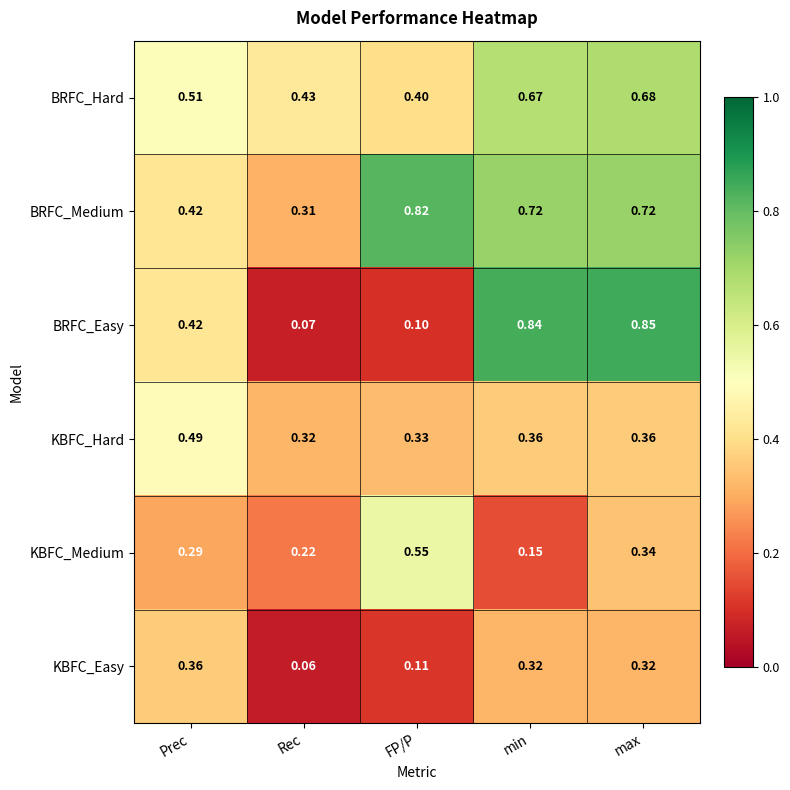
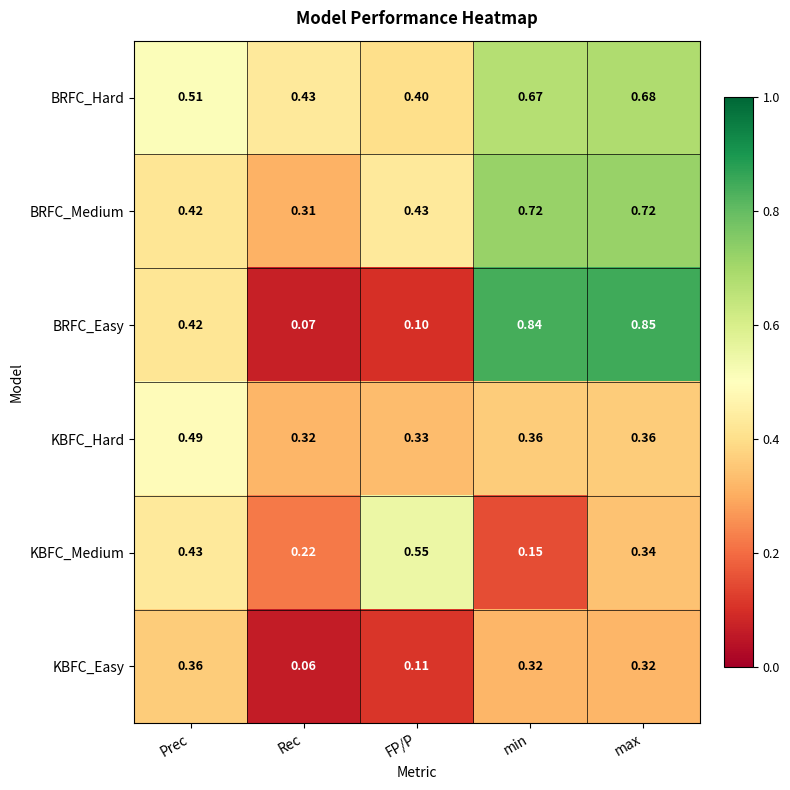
BRFC_Medium, FP/P: 0.82 -> 0.43
KBFC_Medium, Prec: 0.29 -> 0.43
